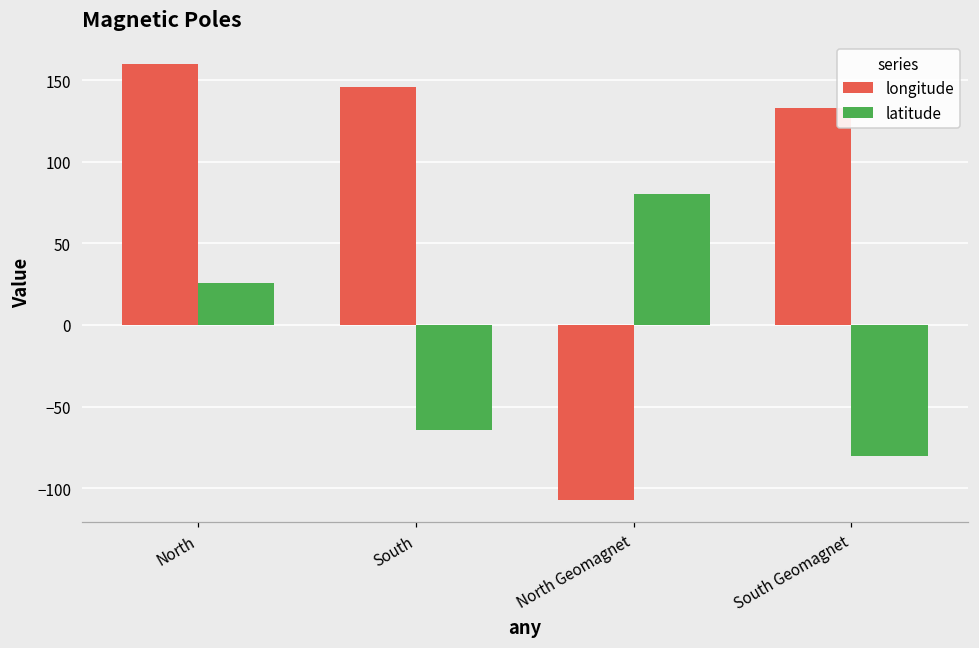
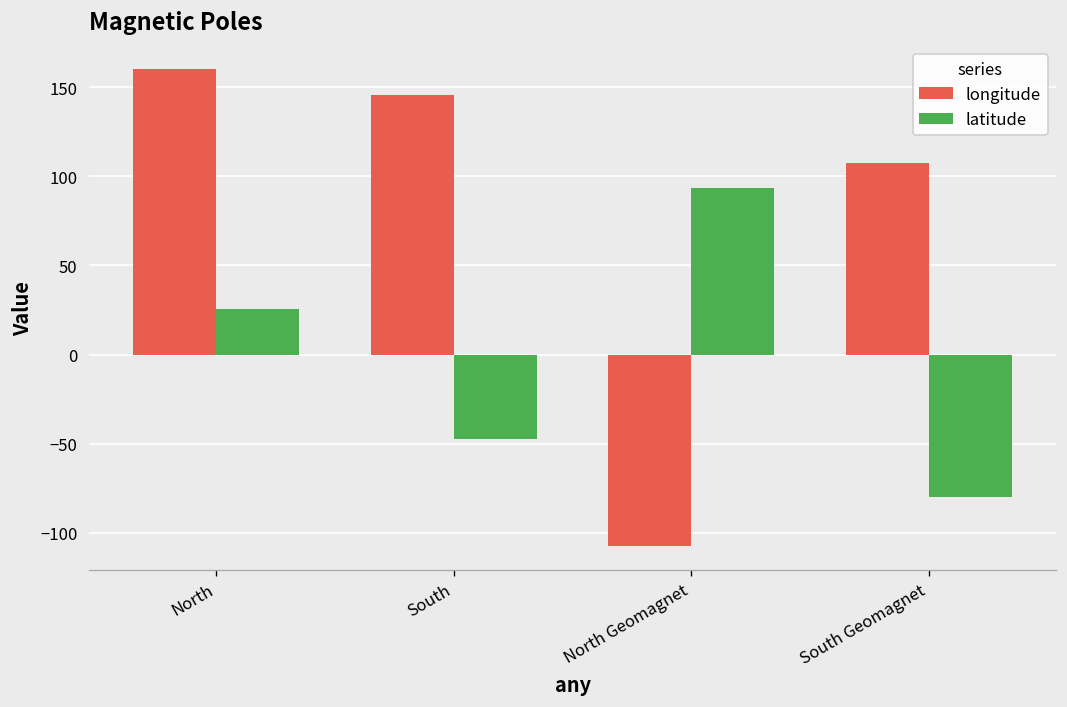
latitude, South: -64 -> -47
latitude, North Geomagnet: 80 -> 93
longitude, South Geomagnet: 133 -> 108
